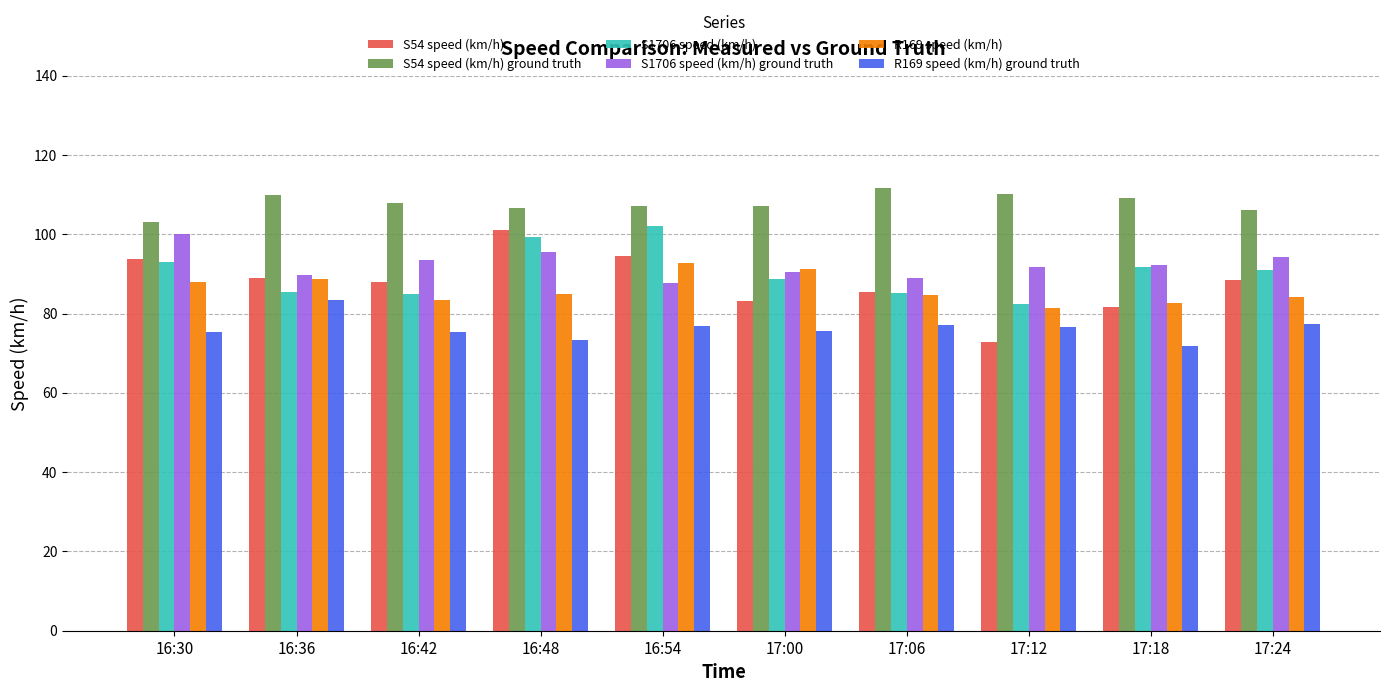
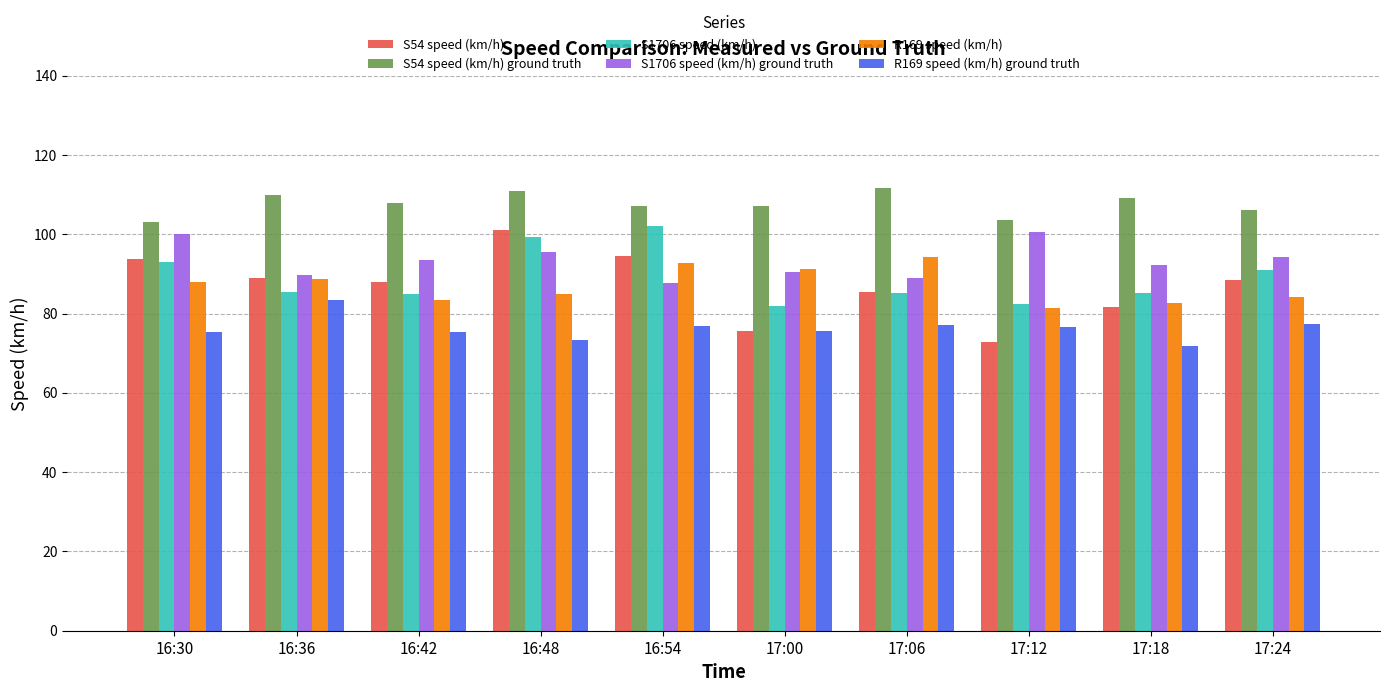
S54 speed (km/h) ground truth, 16:48: 107 -> 111
S54 speed (km/h), 17:00: 83 -> 76
S1706 speed (km/h), 17:00: 89 -> 82
R169 speed (km/h), 17:06: 85 -> 94
S54 speed (km/h) ground truth, 17:12: 110 -> 104
S1706 speed (km/h) ground truth, 17:12: 92 -> 101
S1706 speed (km/h), 17:18: 92 -> 85
